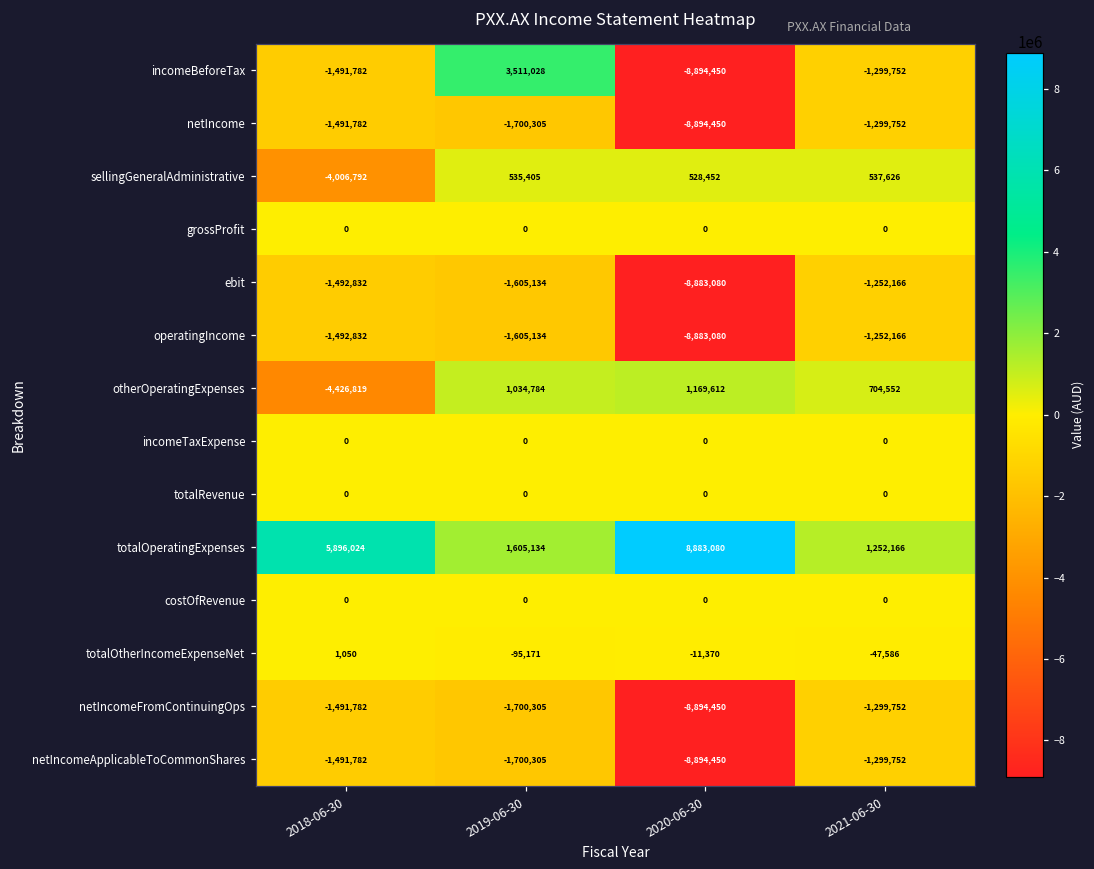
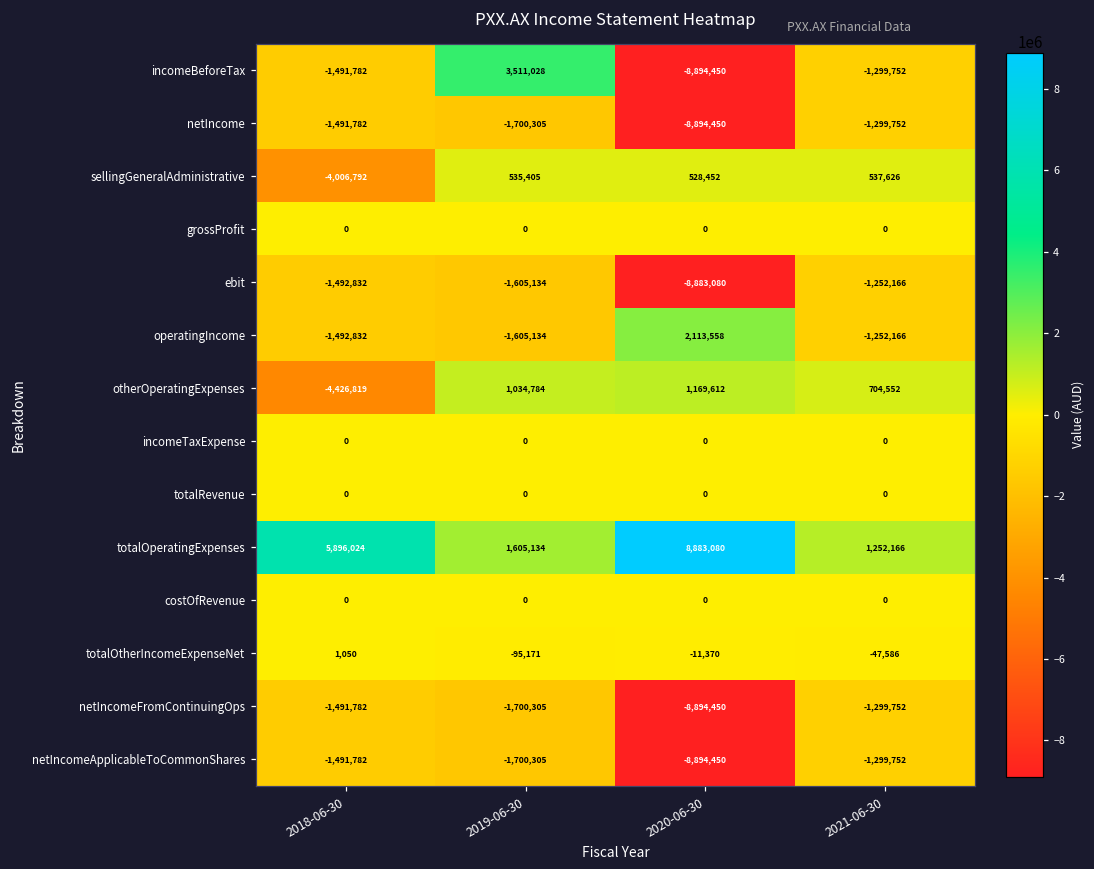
operatingIncome, 2020-06-30: -8,883,080 -> 2,113,558
